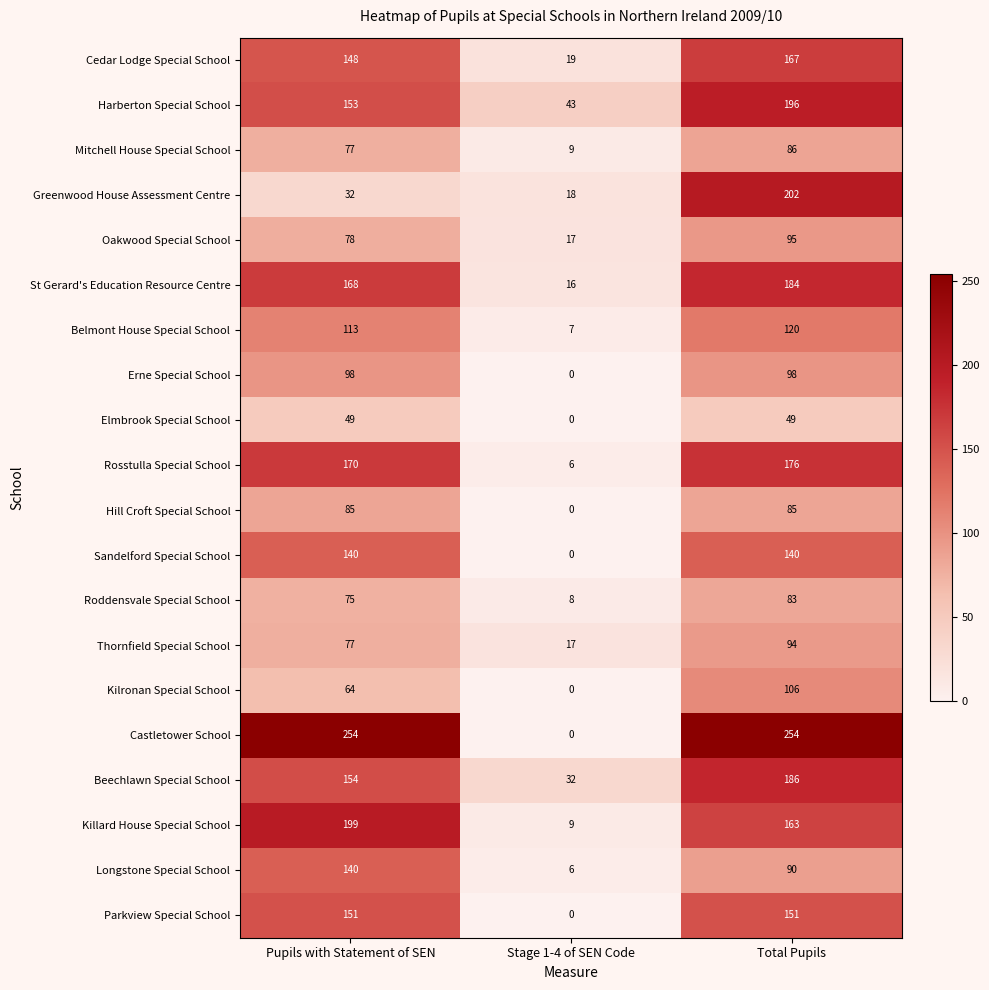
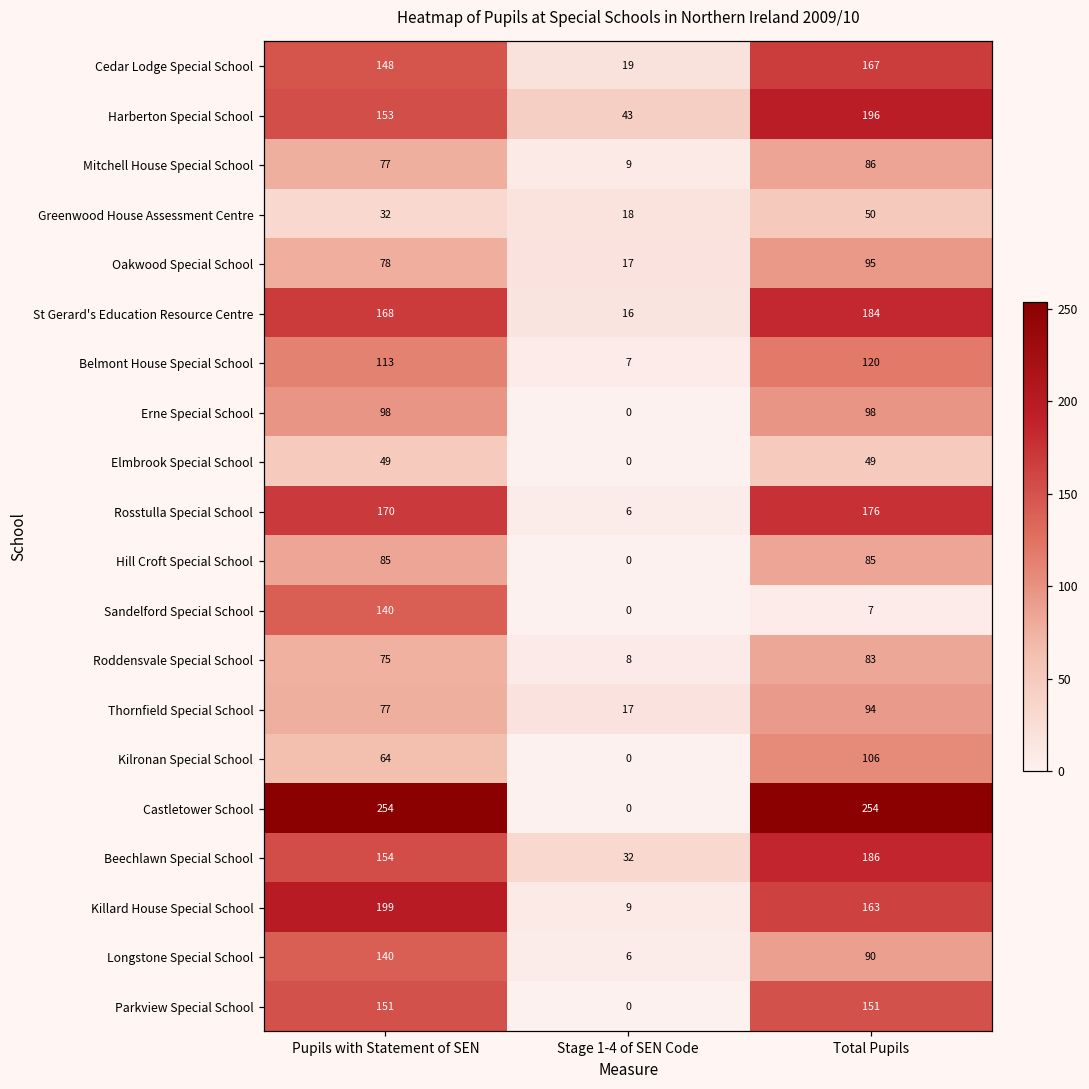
Greenwood House Assessment Centre, Total Pupils: 202 -> 50
Sandelford Special School, Total Pupils: 140 -> 7
